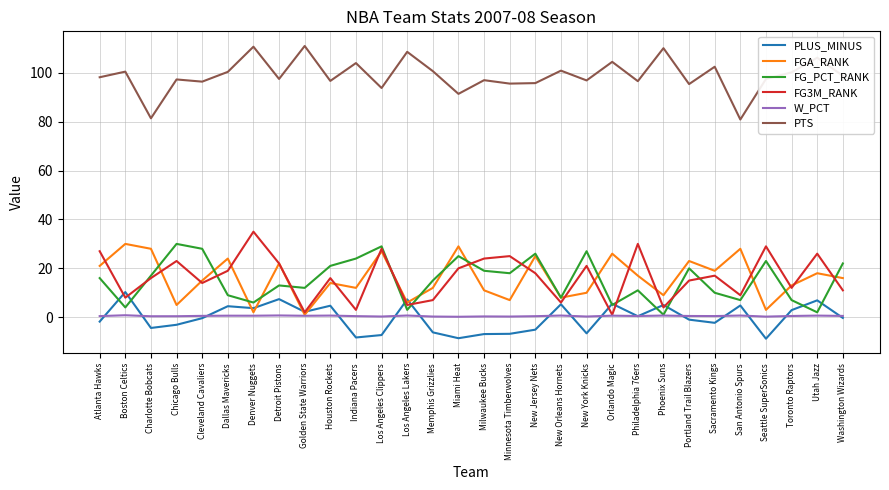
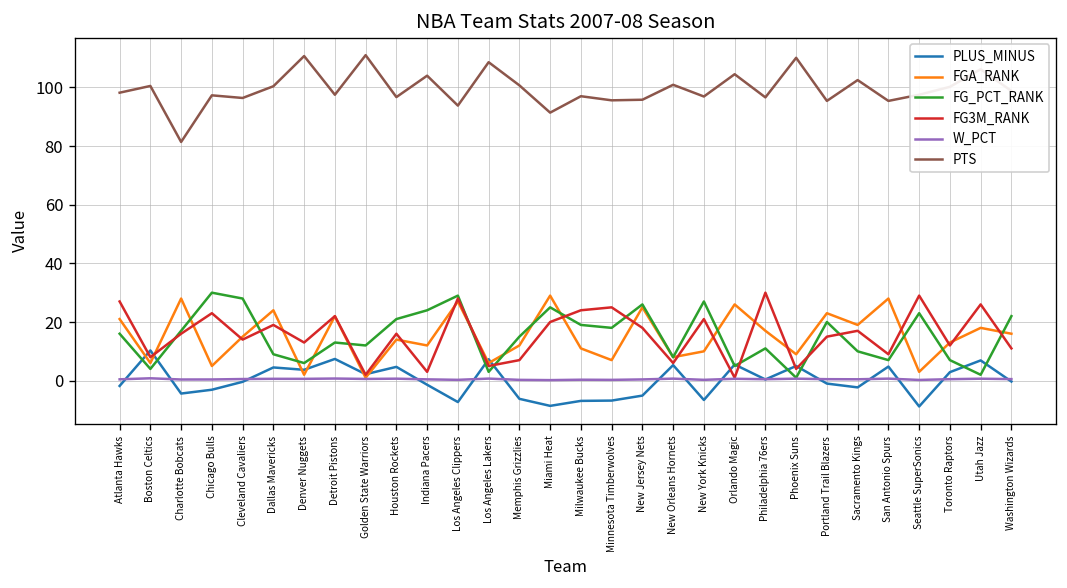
FGA_RANK, Boston Celtics: 30 -> 6
FG3M_RANK, Denver Nuggets: 35 -> 13
PLUS_MINUS, Indiana Pacers: -8 -> -1
PTS, San Antonio Spurs: 81 -> 95
